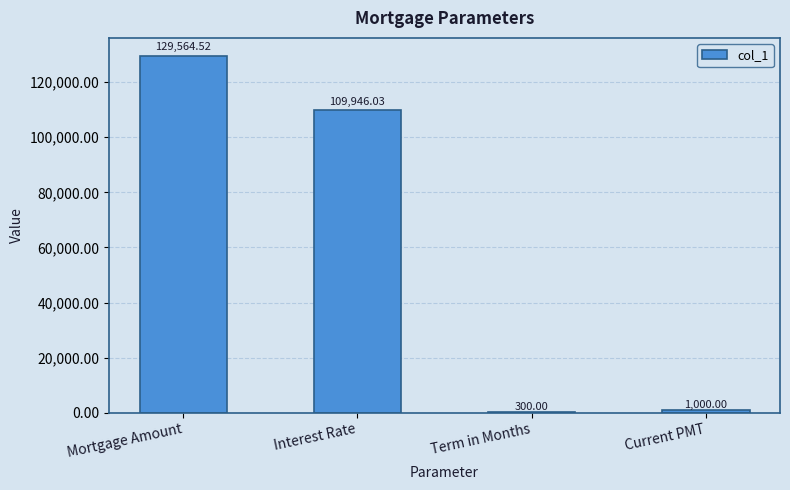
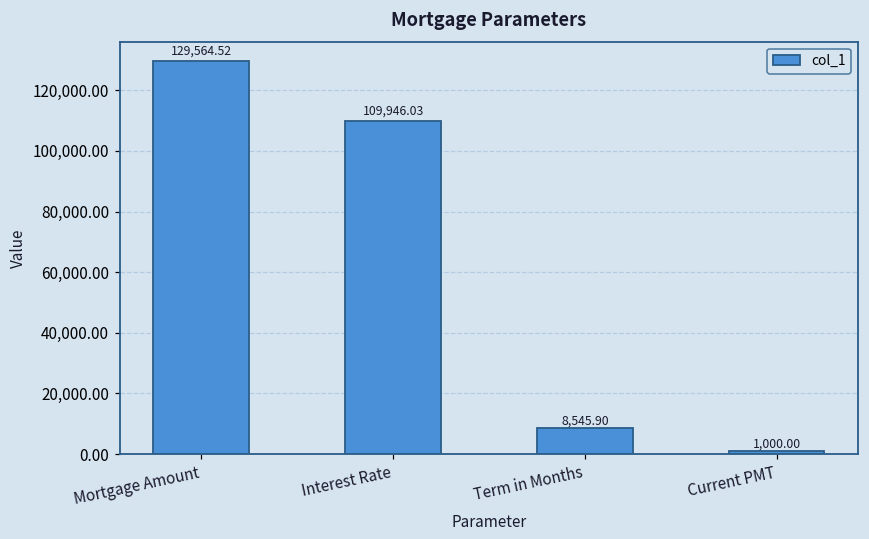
Term in Months: 300.00 -> 8,545.90
